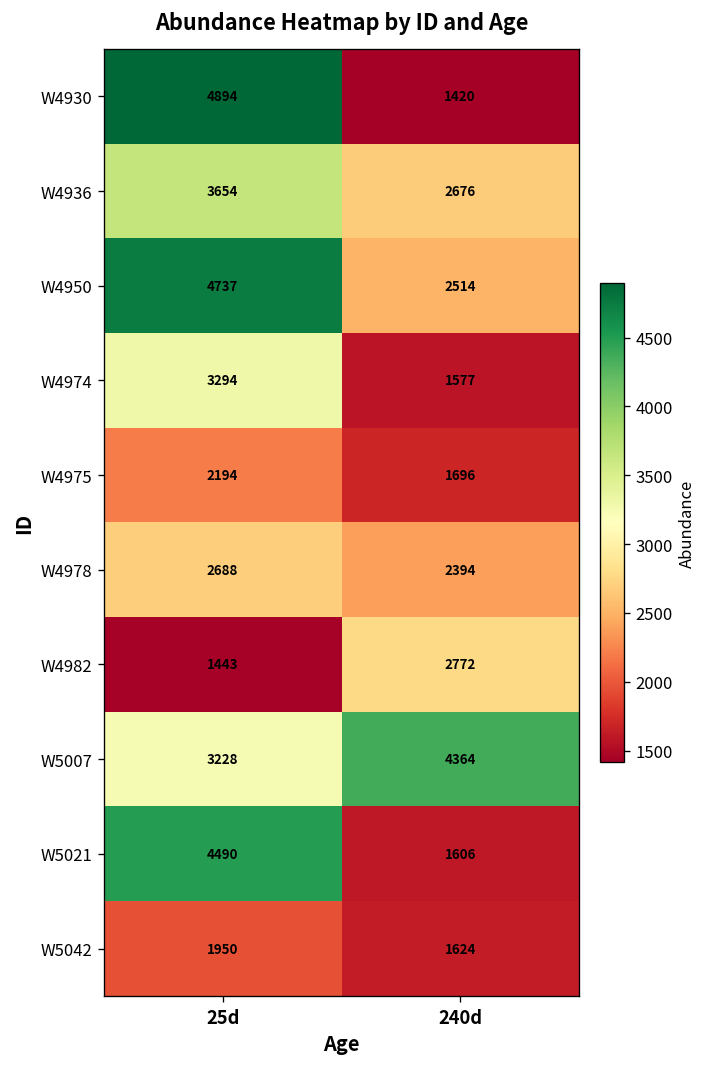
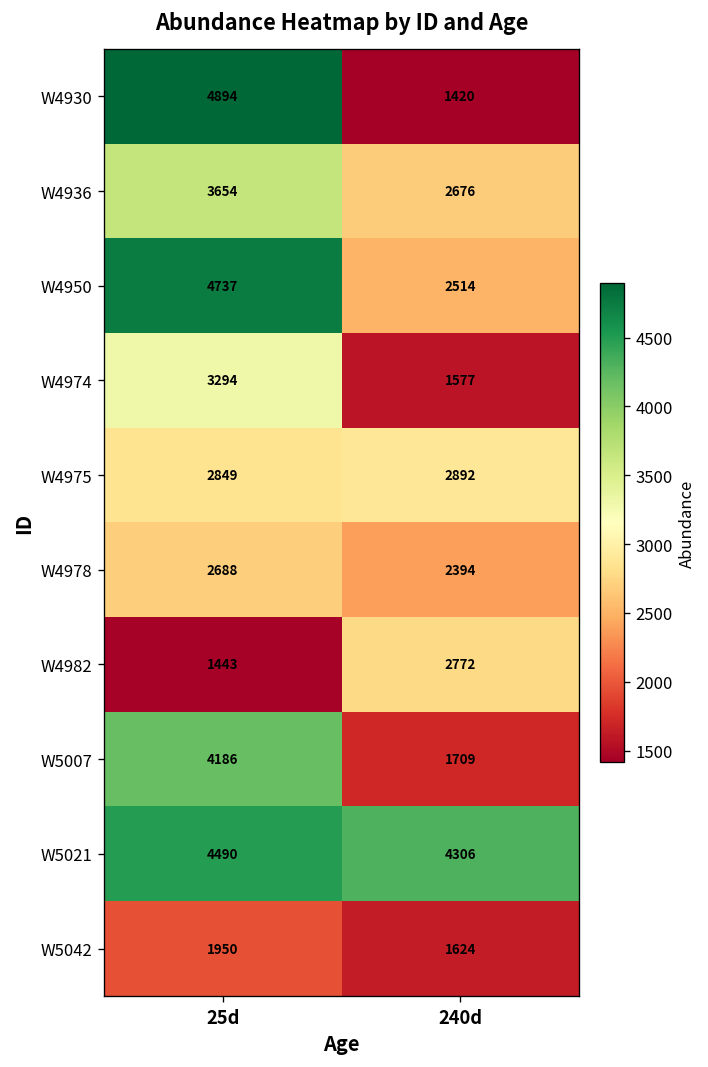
W4975, 25d: 2194 -> 2849
W4975, 240d: 1696 -> 2892
W5007, 25d: 3228 -> 4186
W5007, 240d: 4364 -> 1709
W5021, 240d: 1606 -> 4306
